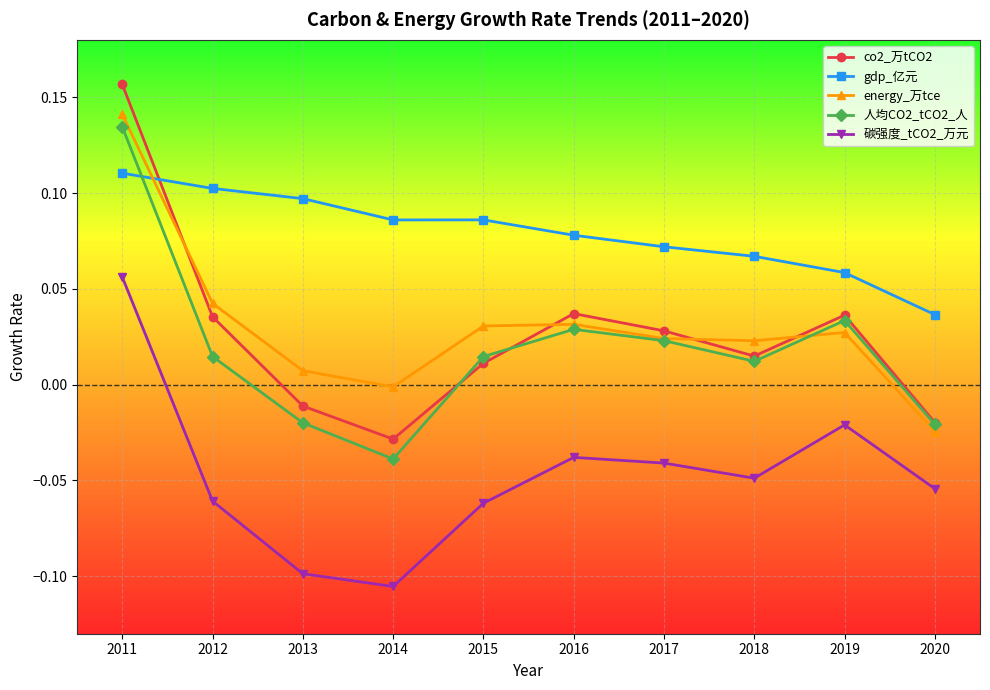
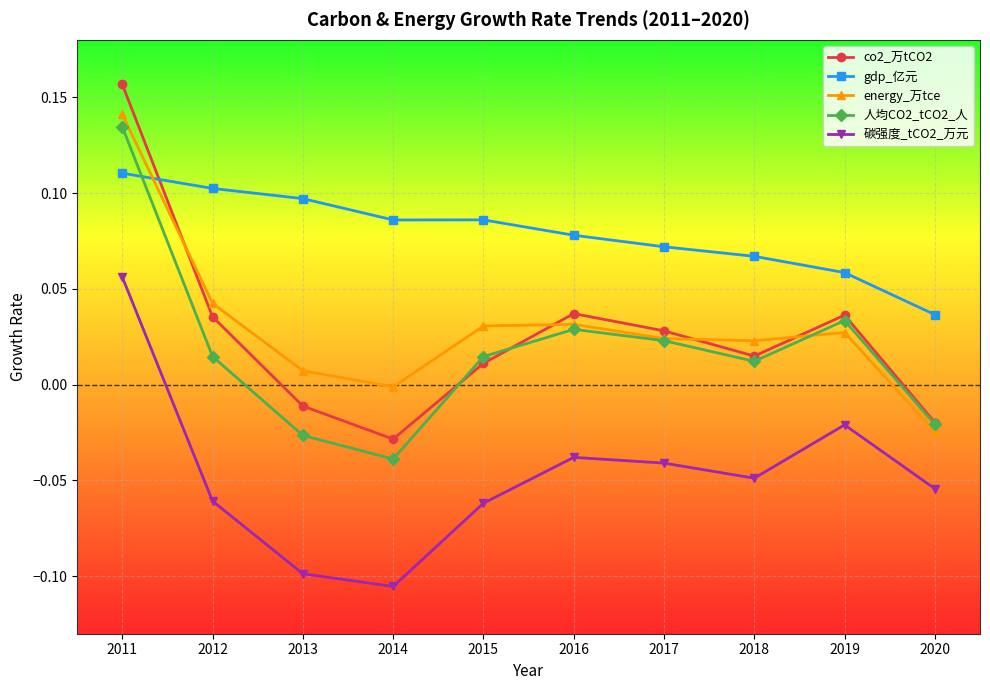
人均CO2_tCO2_人, 2013: -0.020 -> -0.027
